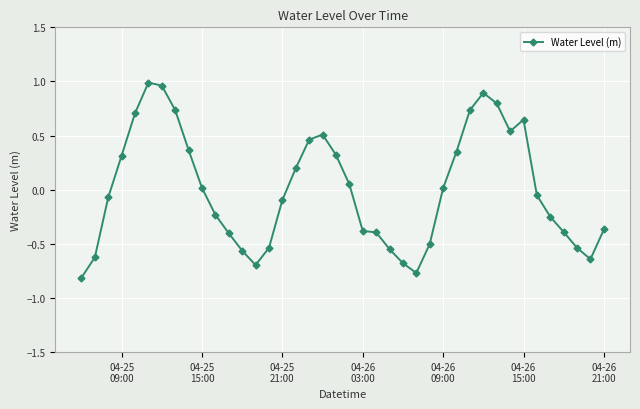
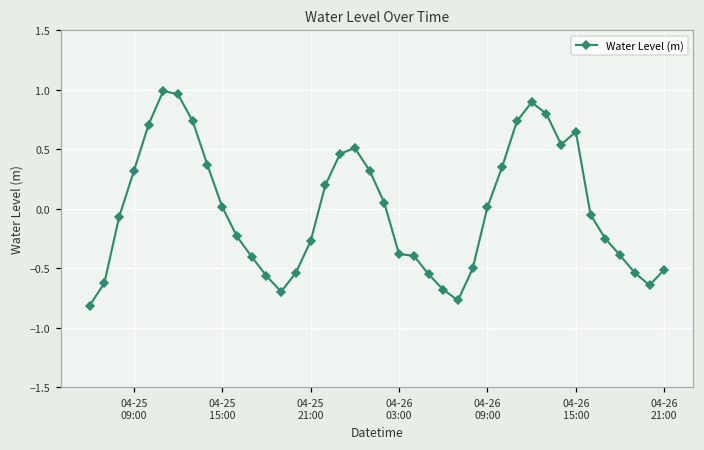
04-25 21:00: -0.09 -> -0.27
04-26 21:00: -0.37 -> -0.51
